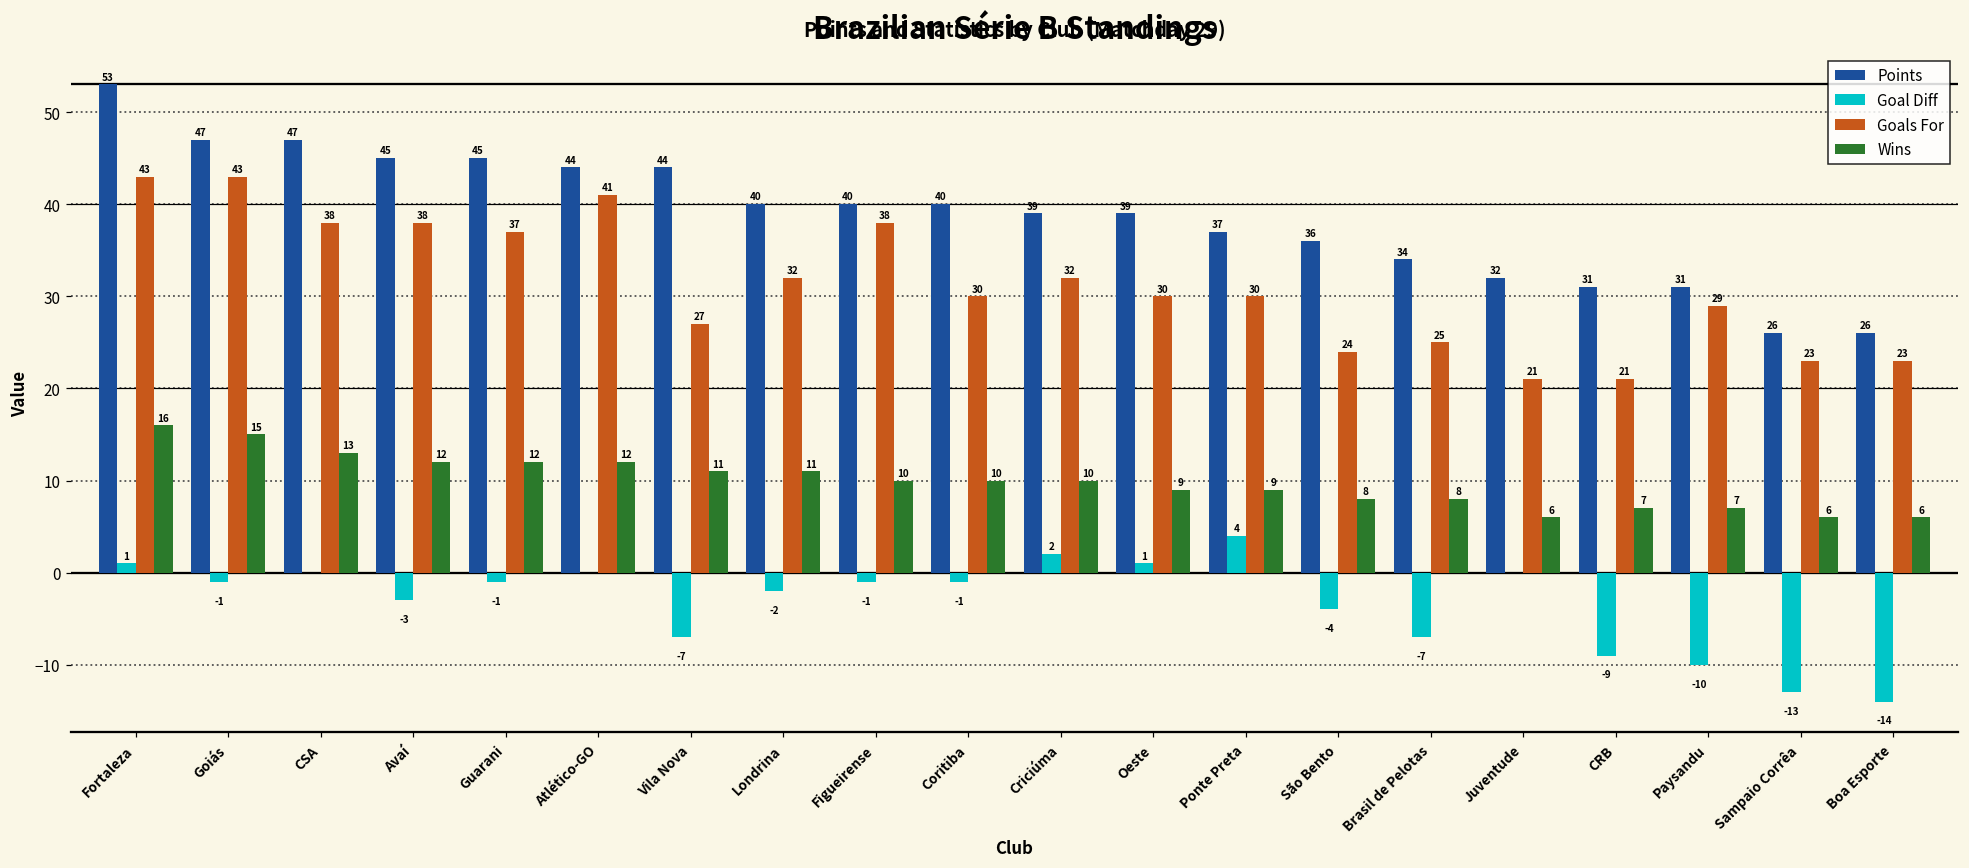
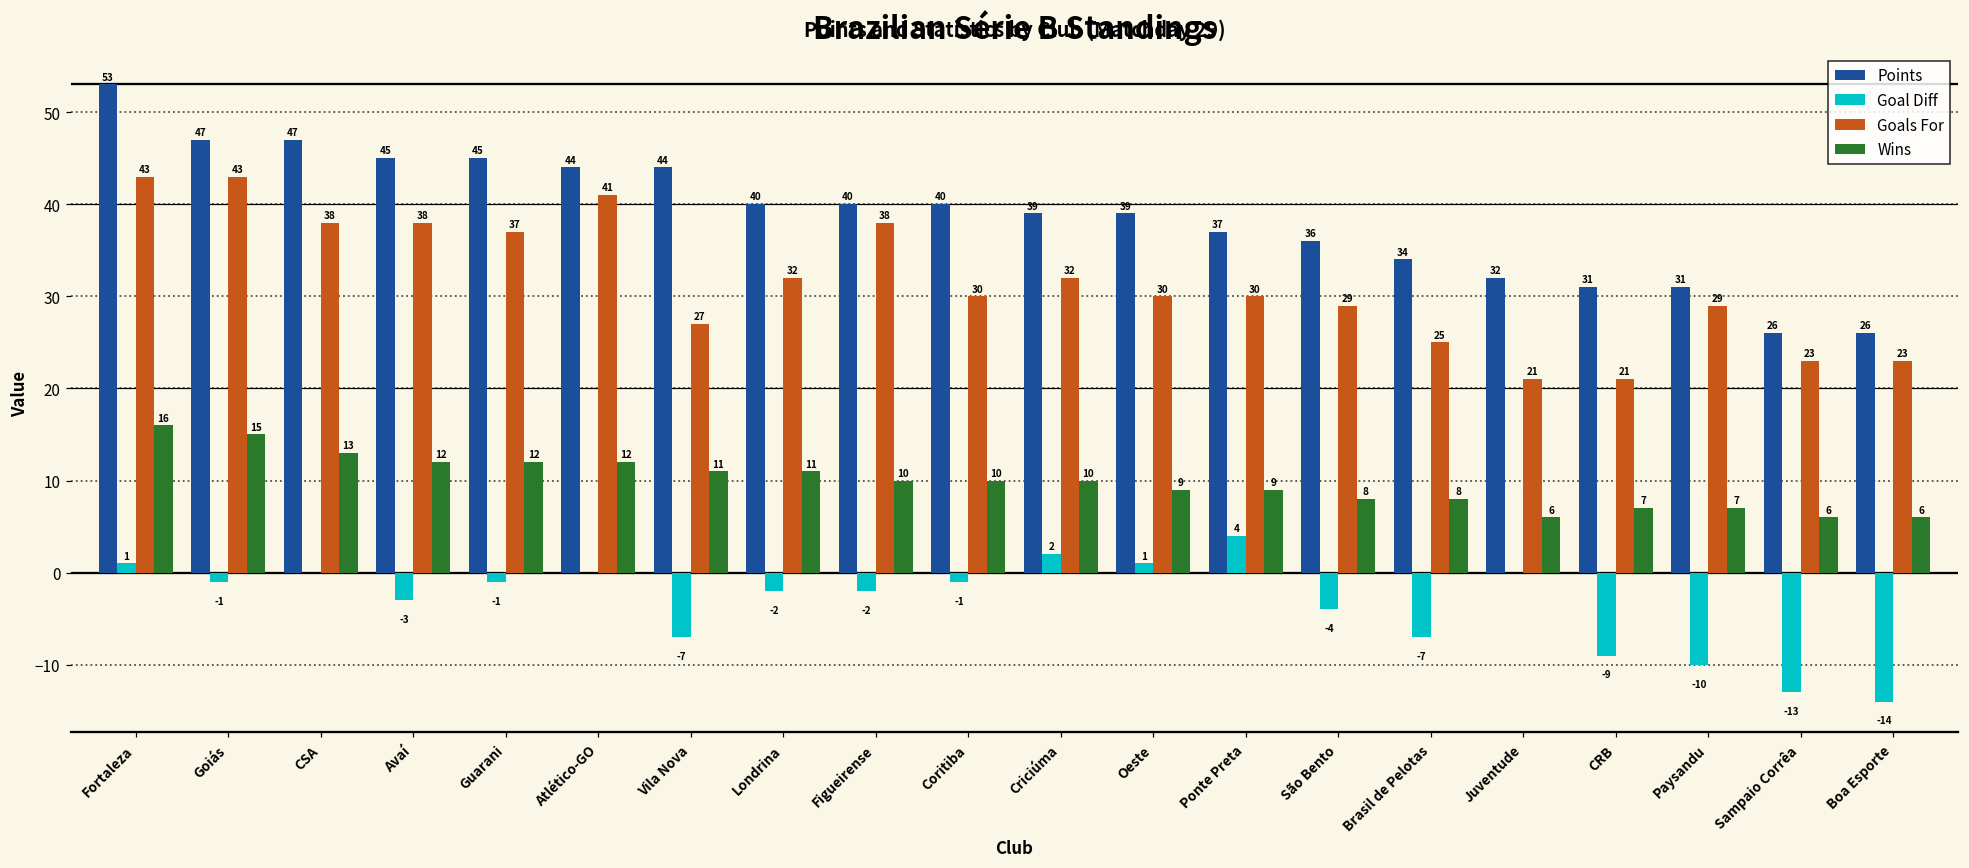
Goal Diff, Figueirense: -1 -> -2
Goals For, São Bento: 24 -> 29
